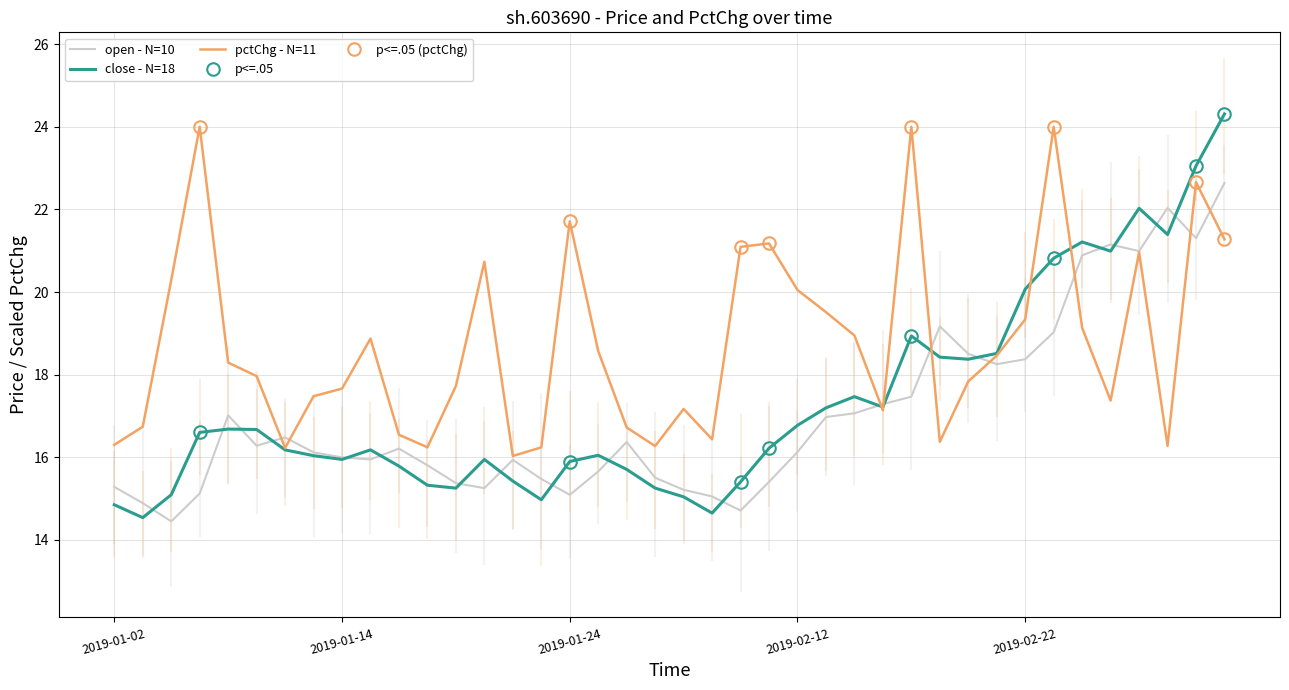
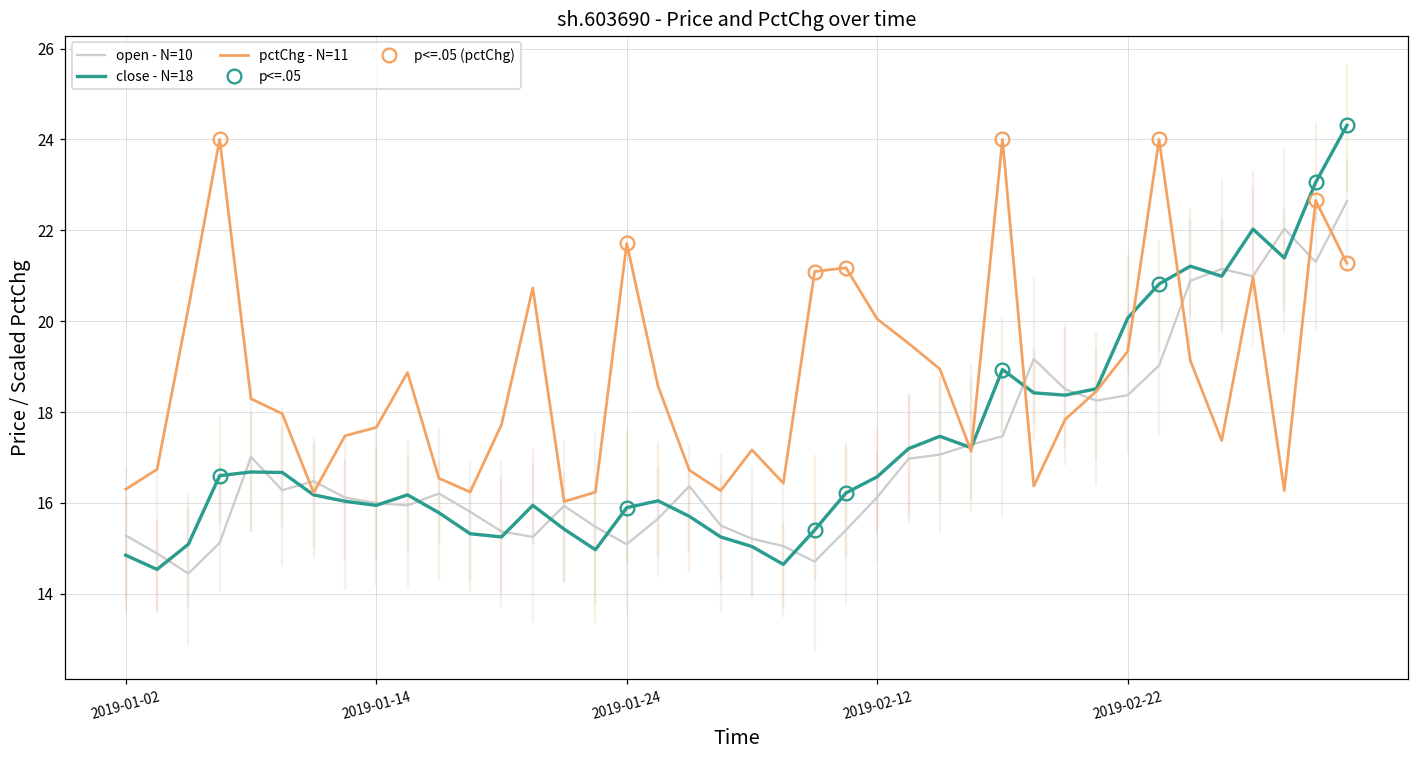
close - N=18, 2019-02-12: 16.8 -> 16.6
